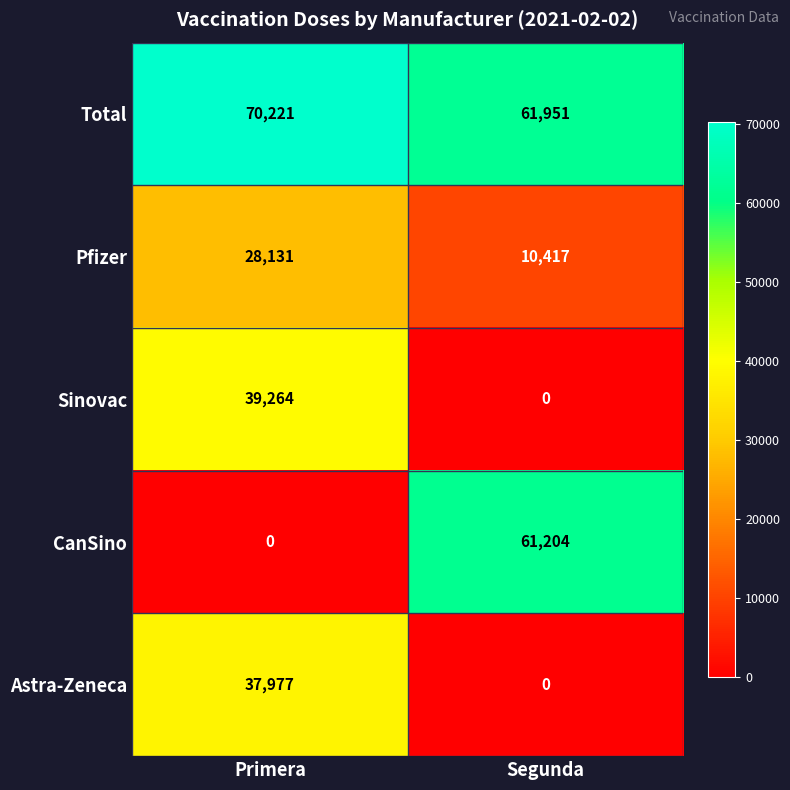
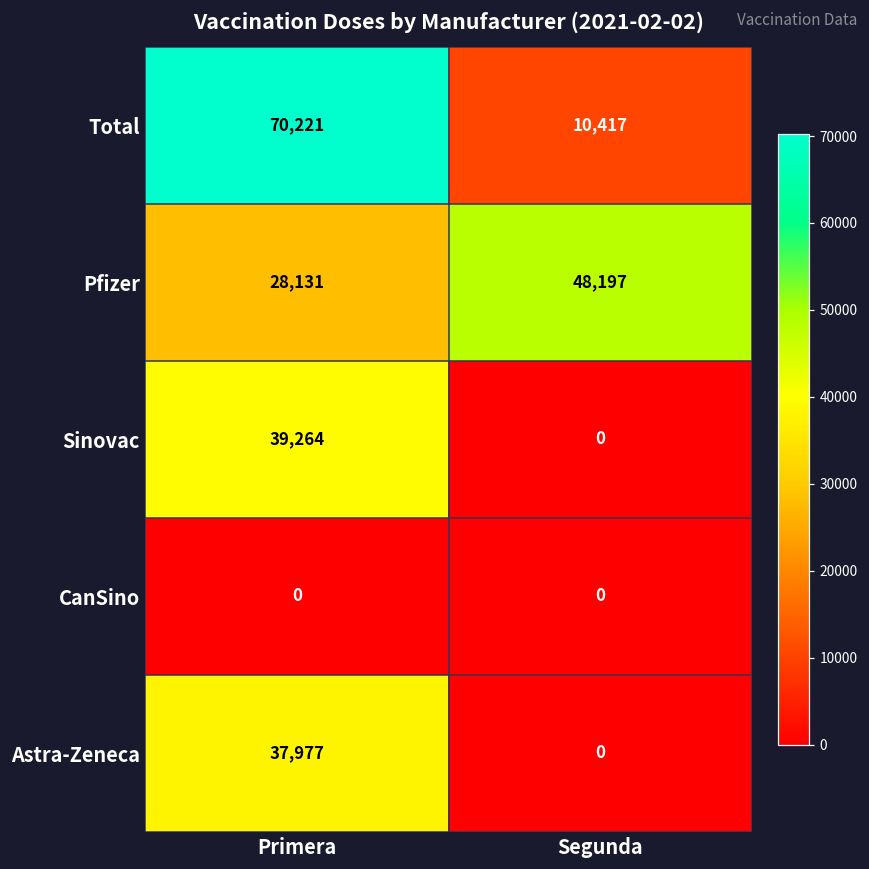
Total, Segunda: 61,951 -> 10,417
Pfizer, Segunda: 10,417 -> 48,197
CanSino, Segunda: 61,204 -> 0
